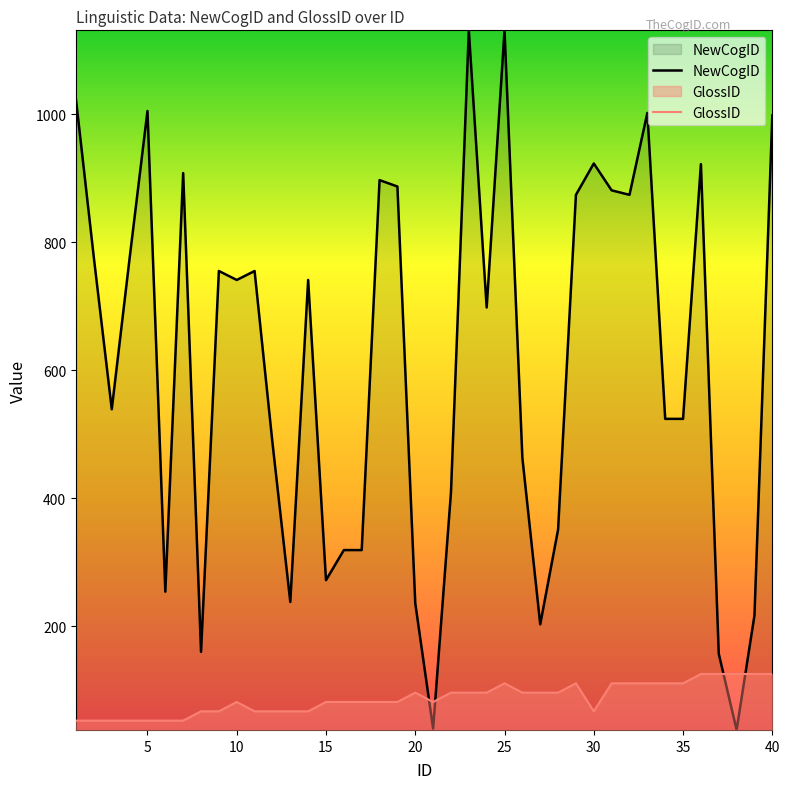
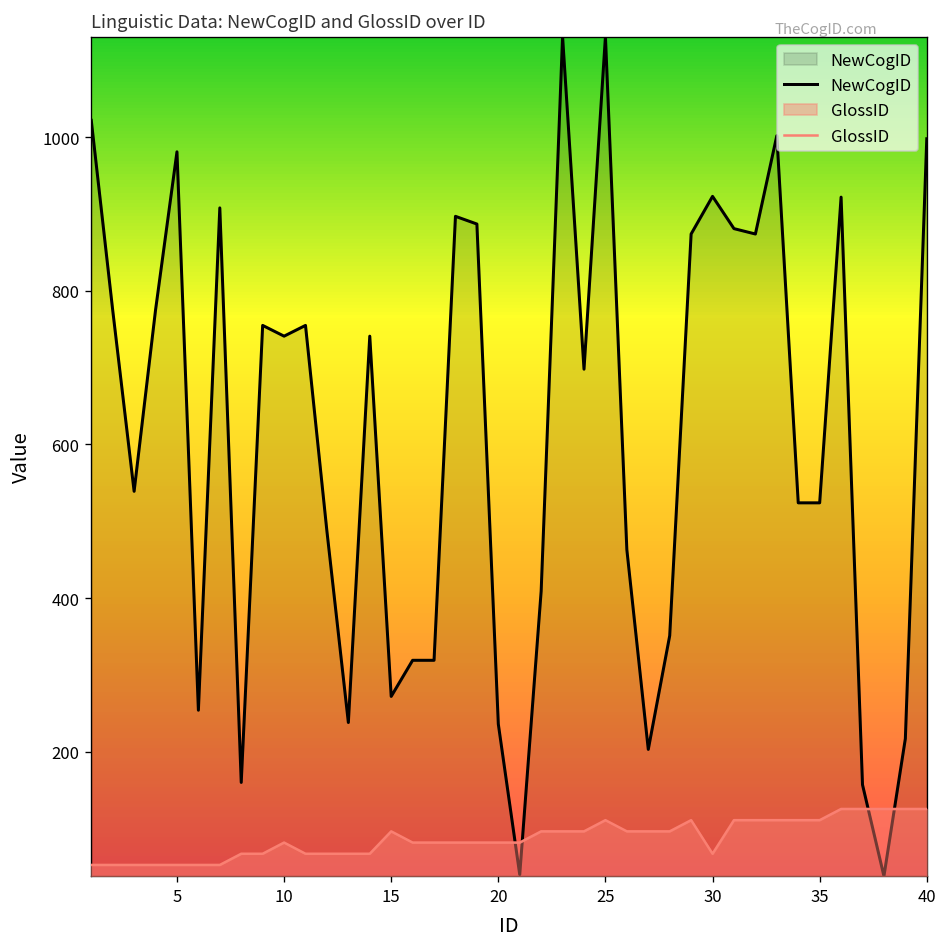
NewCogID, 5: 1010 -> 980
GlossID, 15: 80 -> 100
GlossID, 20: 100 -> 80
